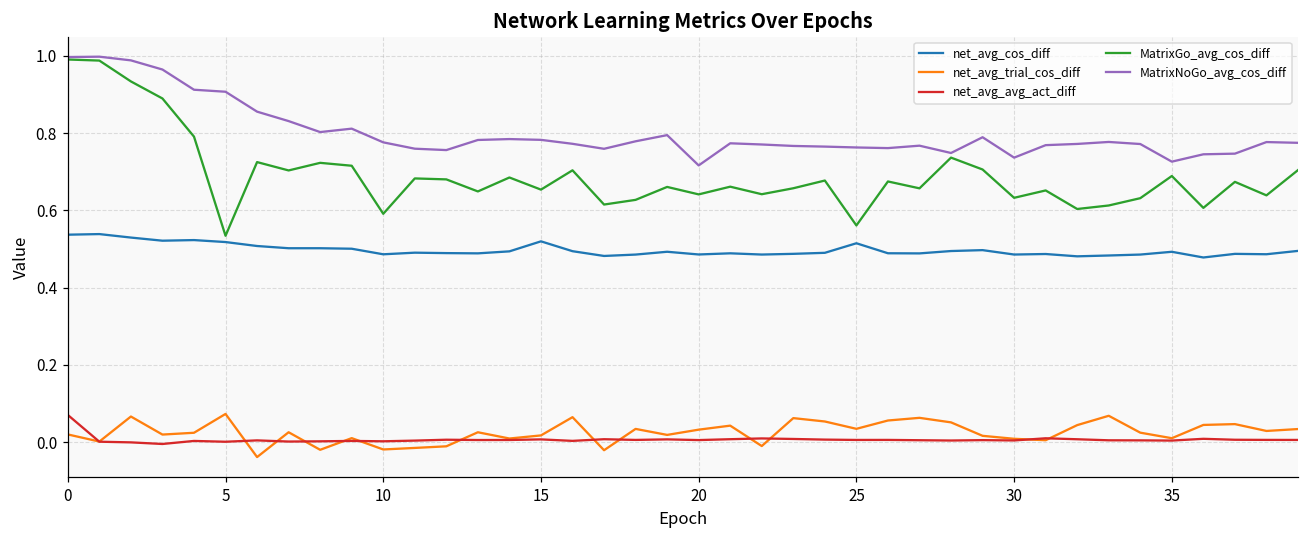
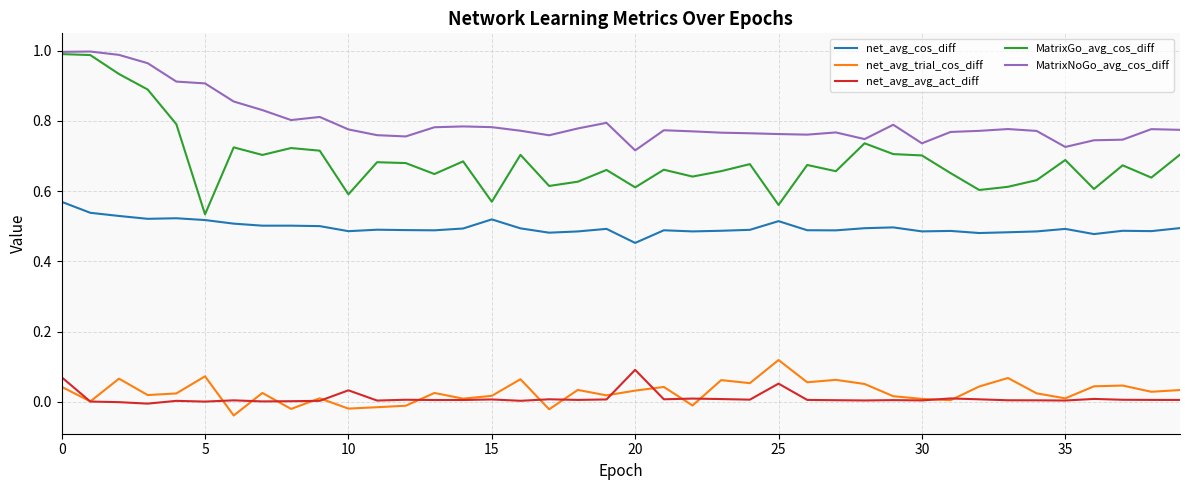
net_avg_cos_diff, 0: 0.54 -> 0.57
net_avg_trial_cos_diff, 0: 0.02 -> 0.04
net_avg_avg_act_diff, 10: 0.00 -> 0.03
MatrixGo_avg_cos_diff, 15: 0.65 -> 0.57
net_avg_cos_diff, 20: 0.49 -> 0.45
net_avg_avg_act_diff, 20: 0.00 -> 0.09
MatrixGo_avg_cos_diff, 20: 0.64 -> 0.61
net_avg_trial_cos_diff, 25: 0.03 -> 0.12
net_avg_avg_act_diff, 25: 0.01 -> 0.05
MatrixGo_avg_cos_diff, 30: 0.63 -> 0.70
